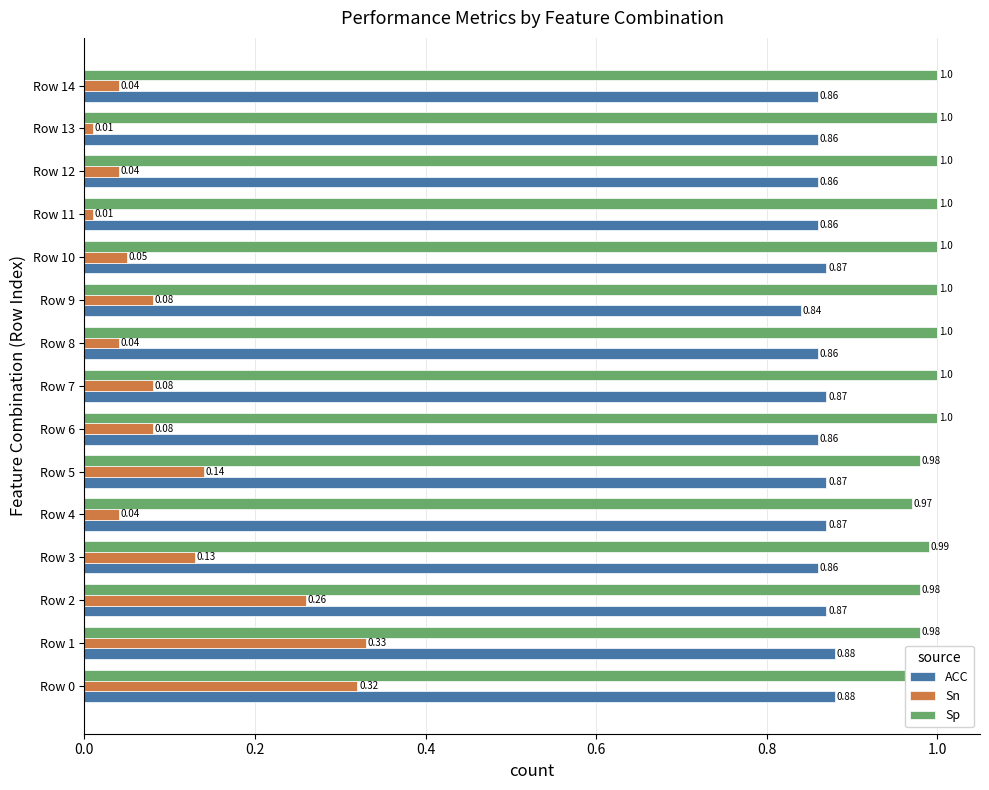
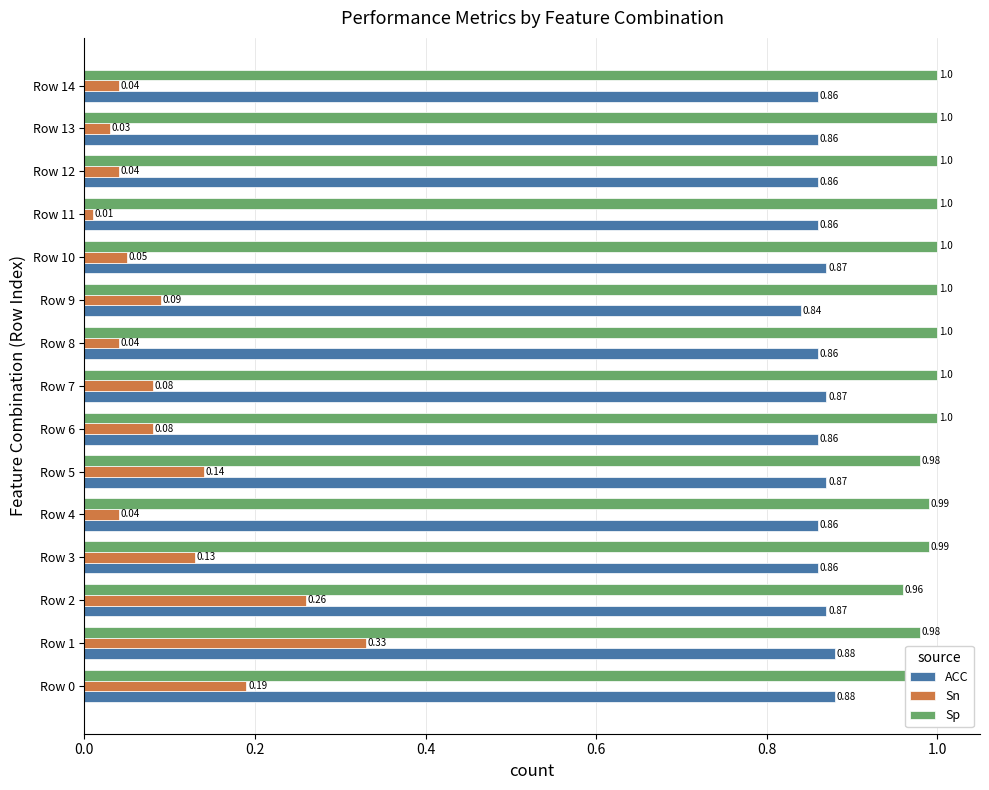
Sn, Row 13: 0.01 -> 0.03
Sn, Row 9: 0.08 -> 0.09
Sp, Row 4: 0.97 -> 0.99
ACC, Row 4: 0.87 -> 0.86
Sp, Row 2: 0.98 -> 0.96
Sn, Row 0: 0.32 -> 0.19
